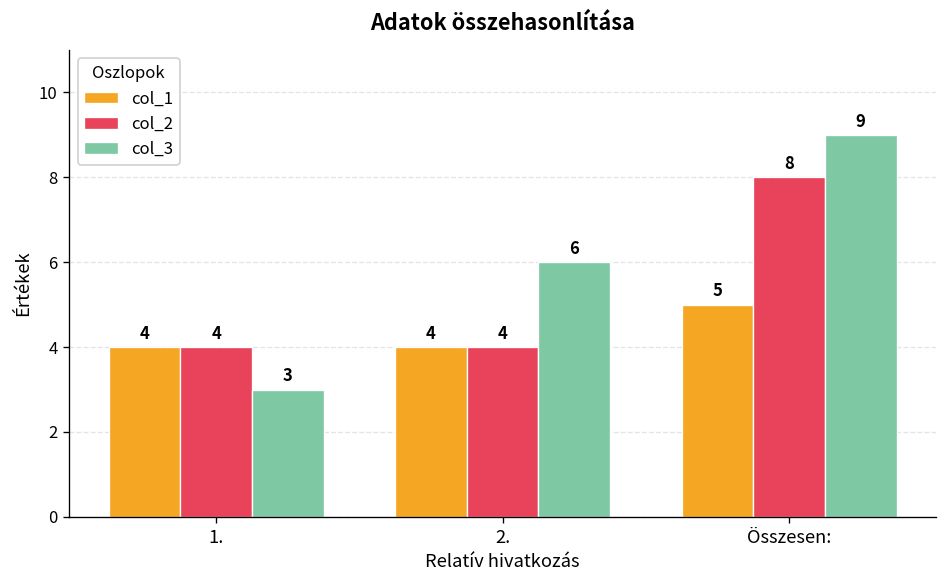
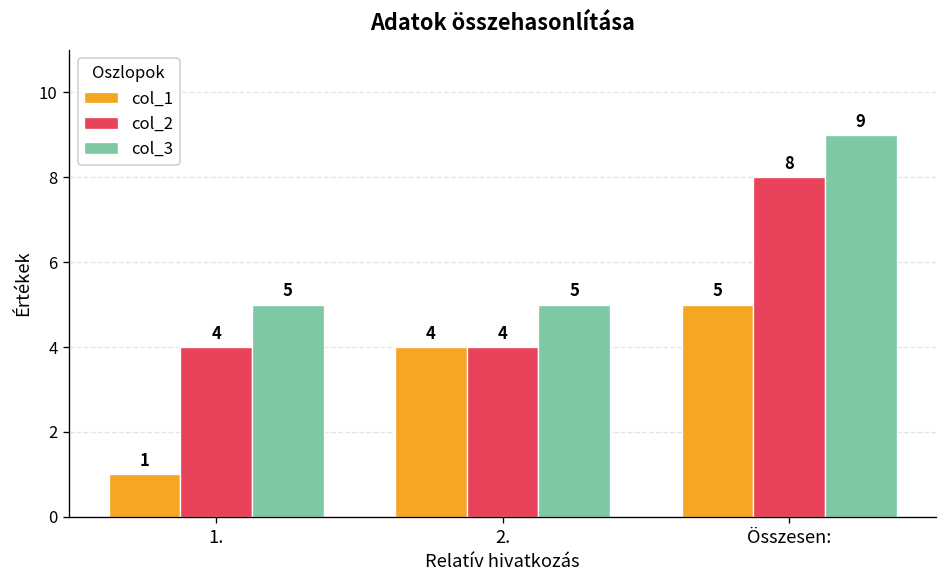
col_1, 1.: 4 -> 1
col_3, 1.: 3 -> 5
col_3, 2.: 6 -> 5
